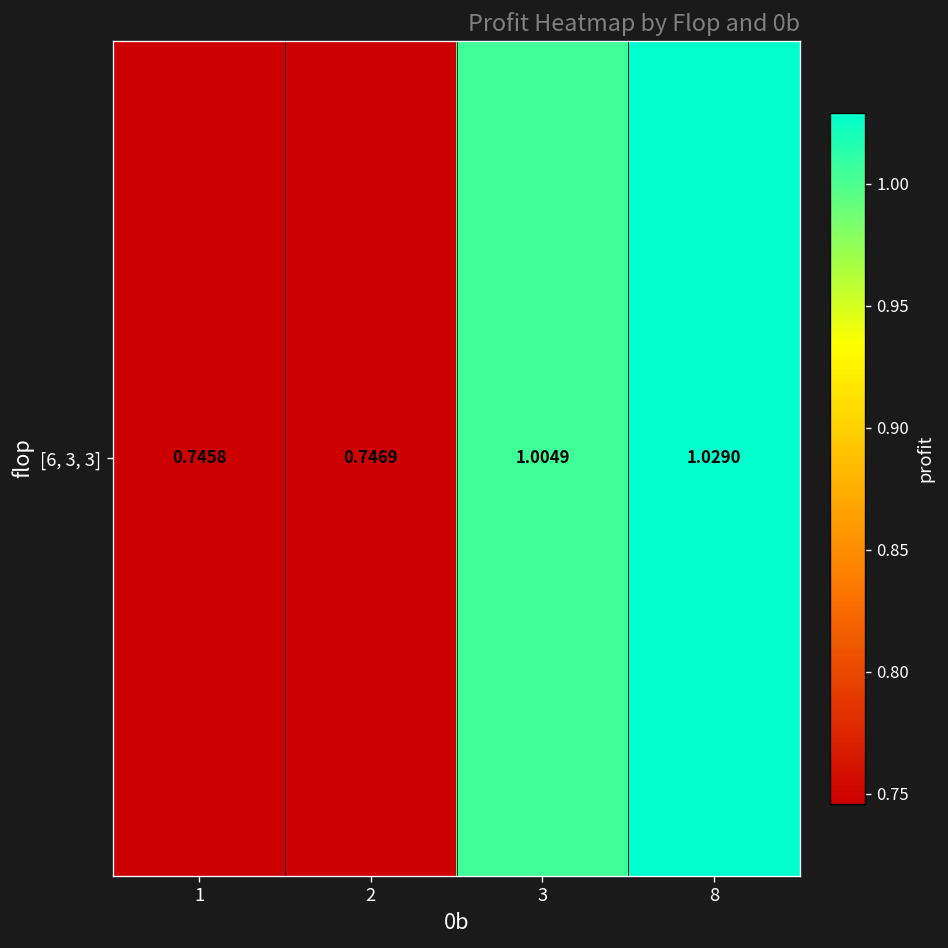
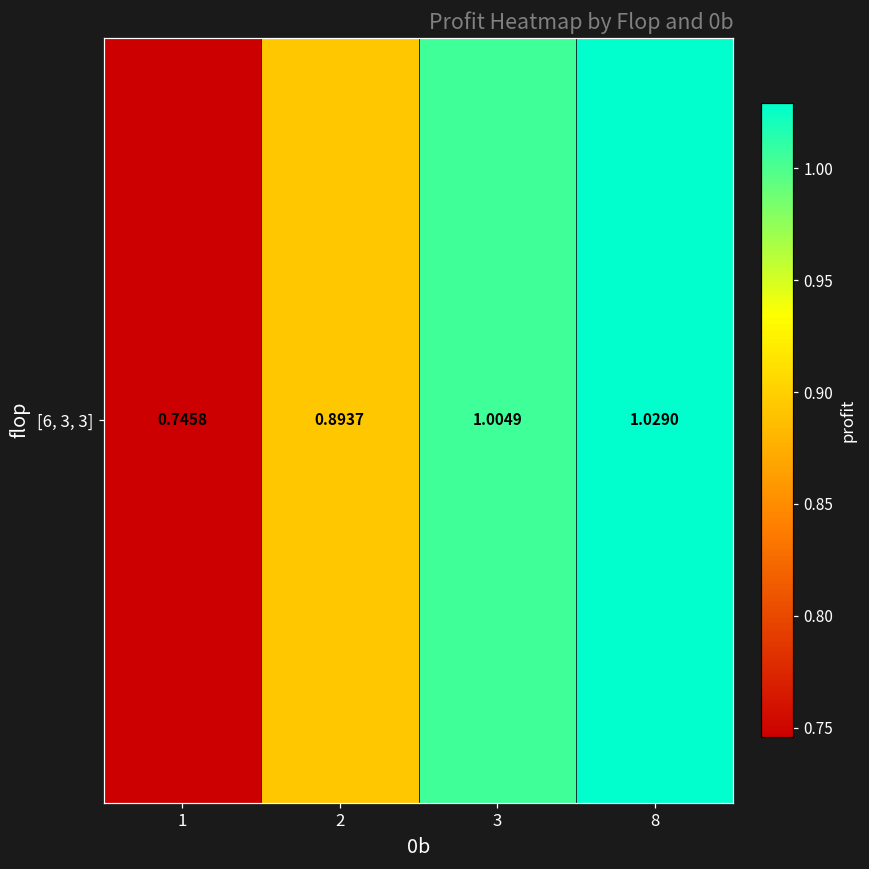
[6, 3, 3], 2: 0.7469 -> 0.8937
